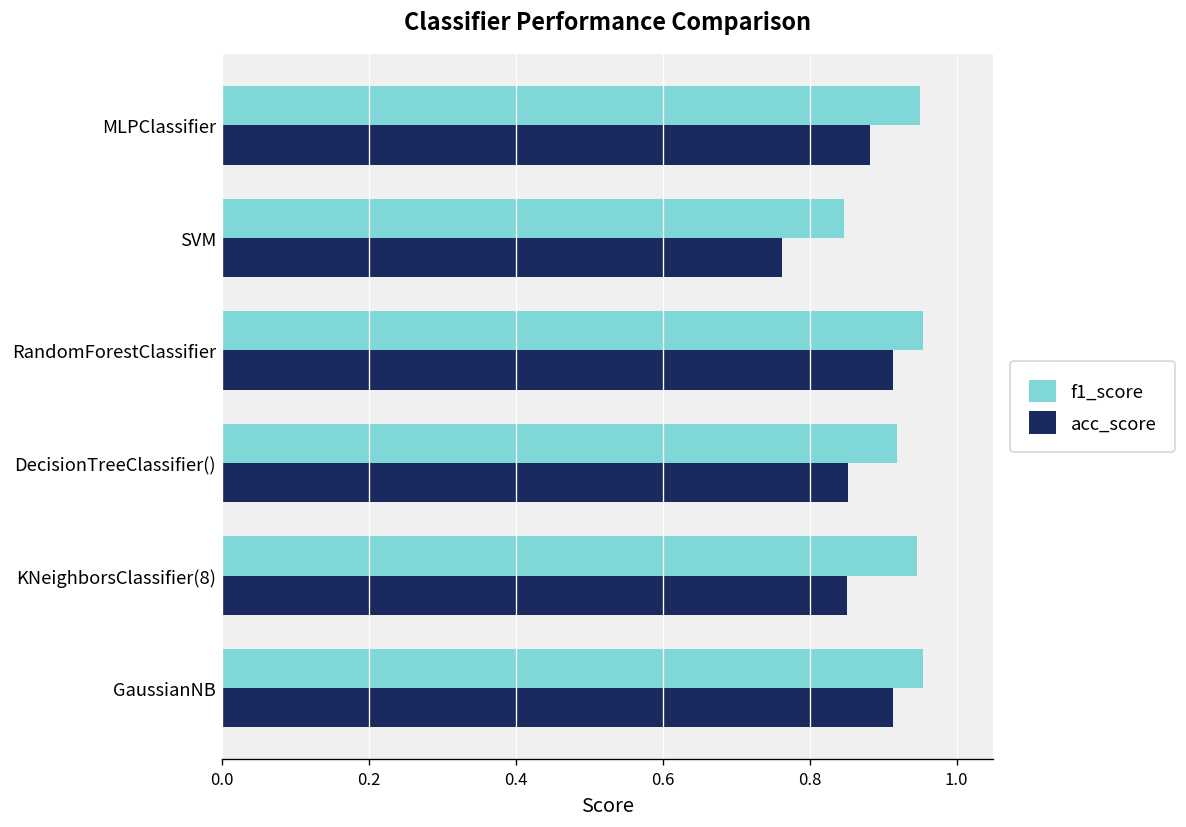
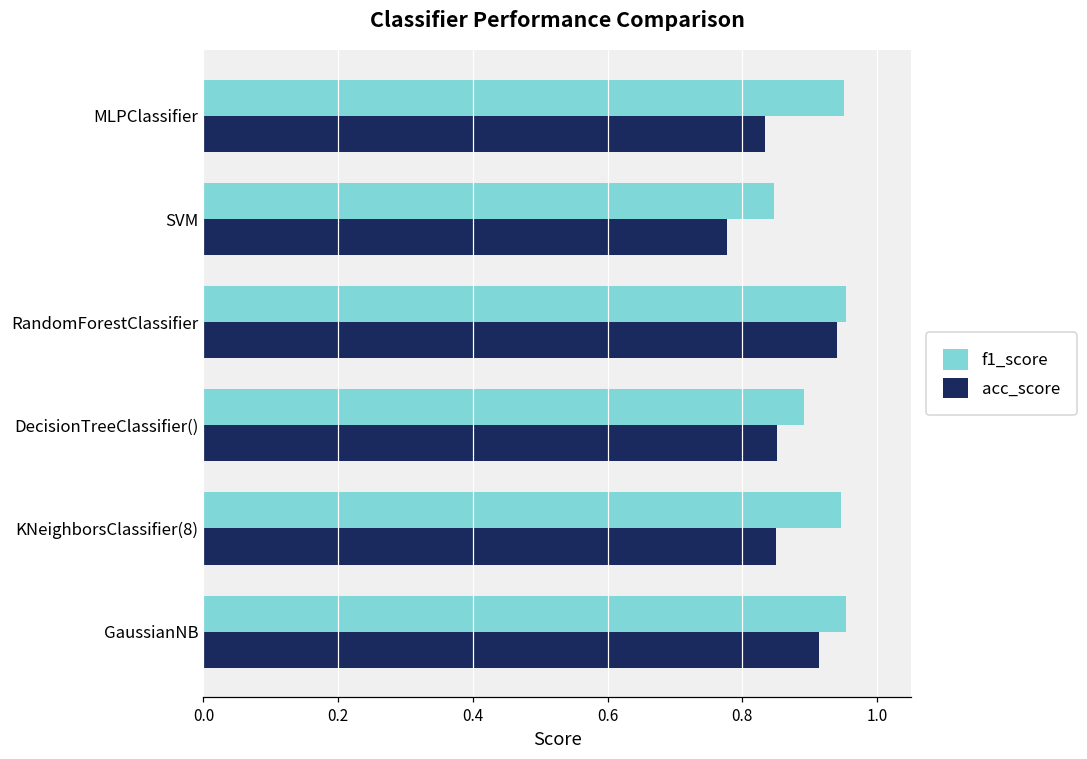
acc_score, MLPClassifier: 0.88 -> 0.83
acc_score, SVM: 0.76 -> 0.78
acc_score, RandomForestClassifier: 0.91 -> 0.94
f1_score, DecisionTreeClassifier(): 0.92 -> 0.89
